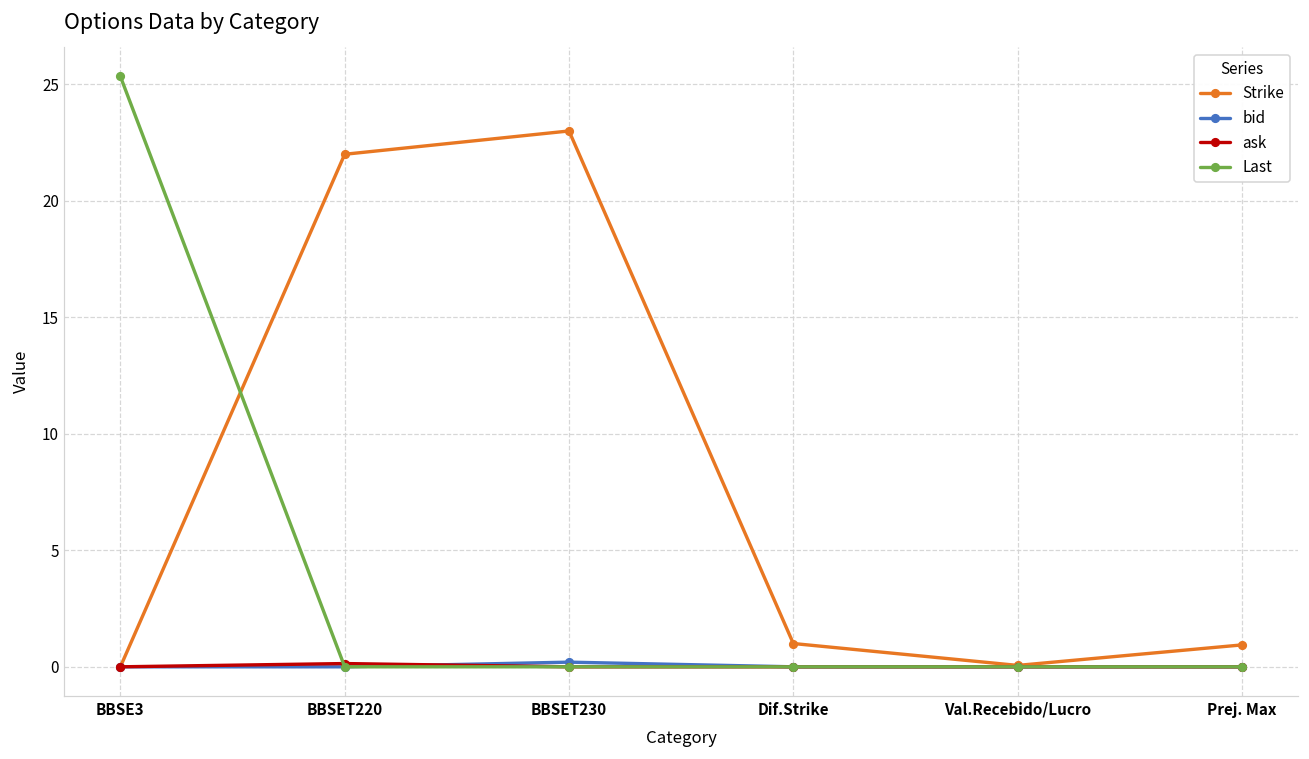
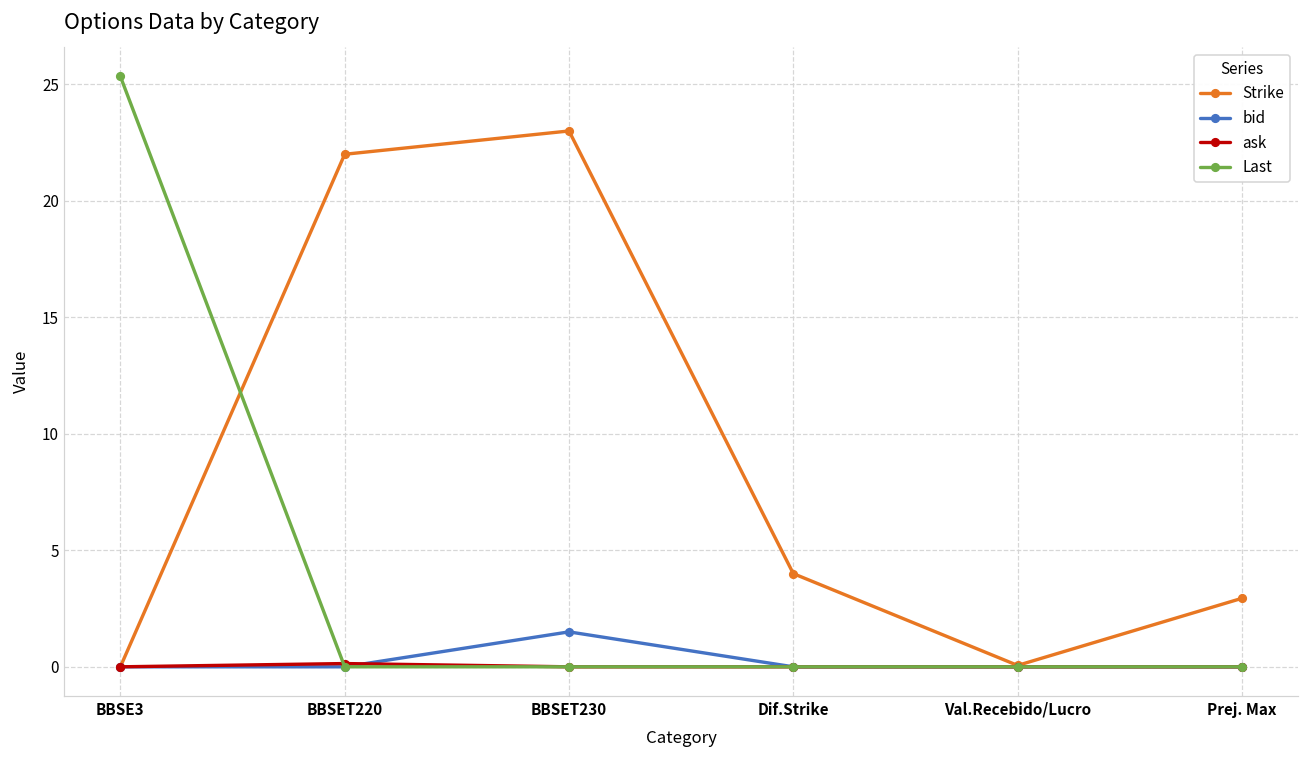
bid, BBSET230: 0.2 -> 1.5
Strike, Dif.Strike: 1 -> 4
Strike, Prej. Max: 0.9 -> 2.9
